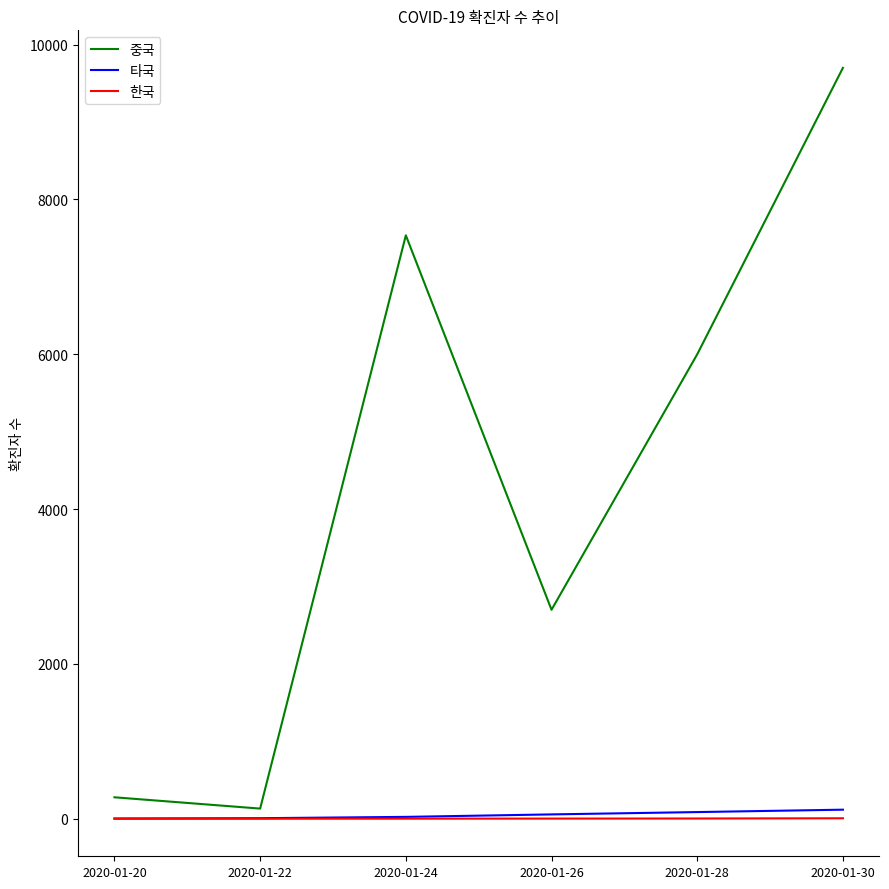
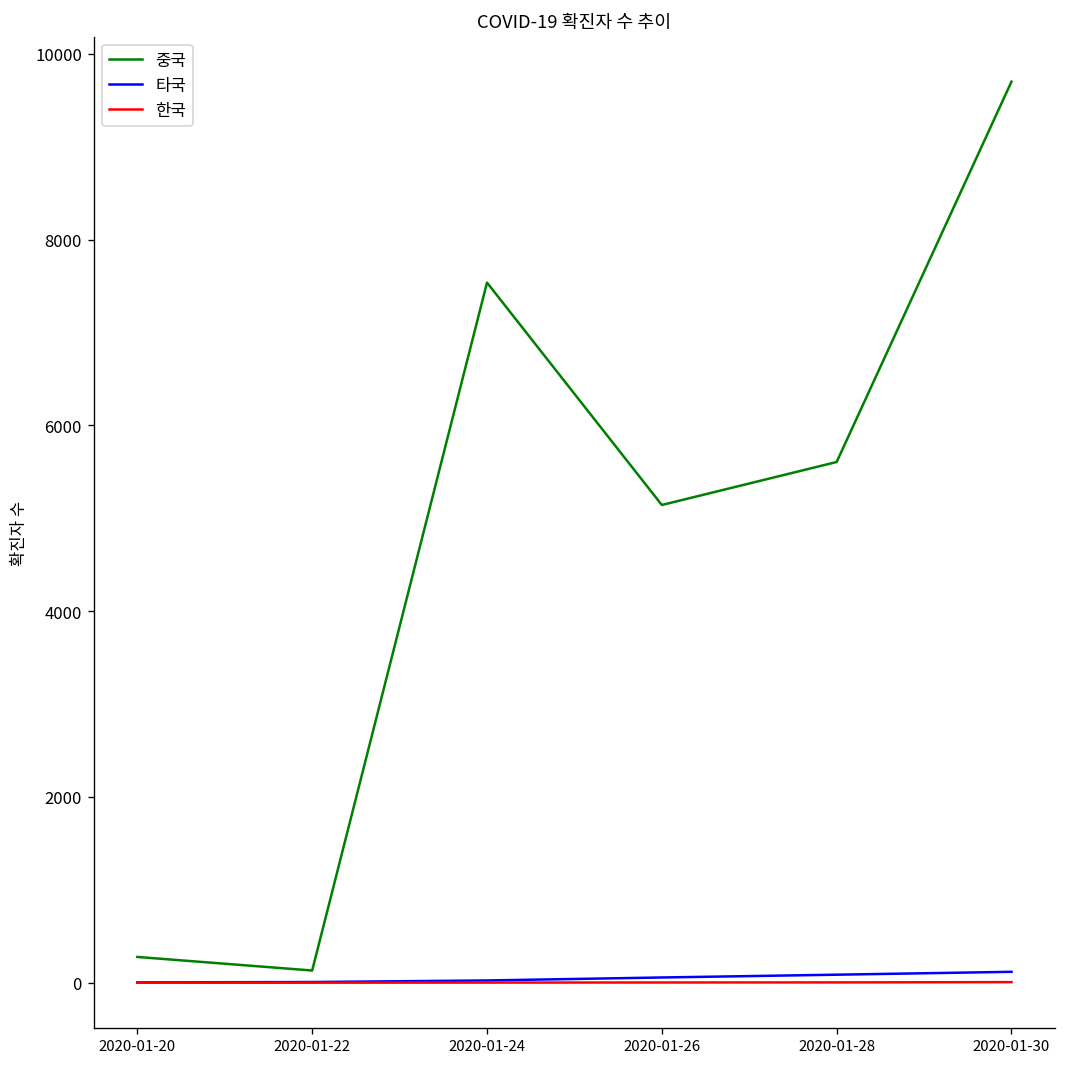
중국, 2020-01-26: 2700 -> 5100
중국, 2020-01-28: 6000 -> 5600
